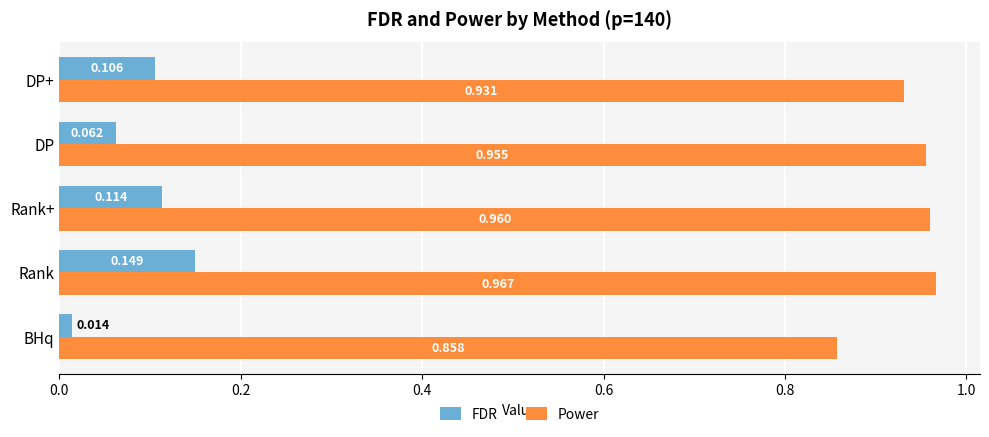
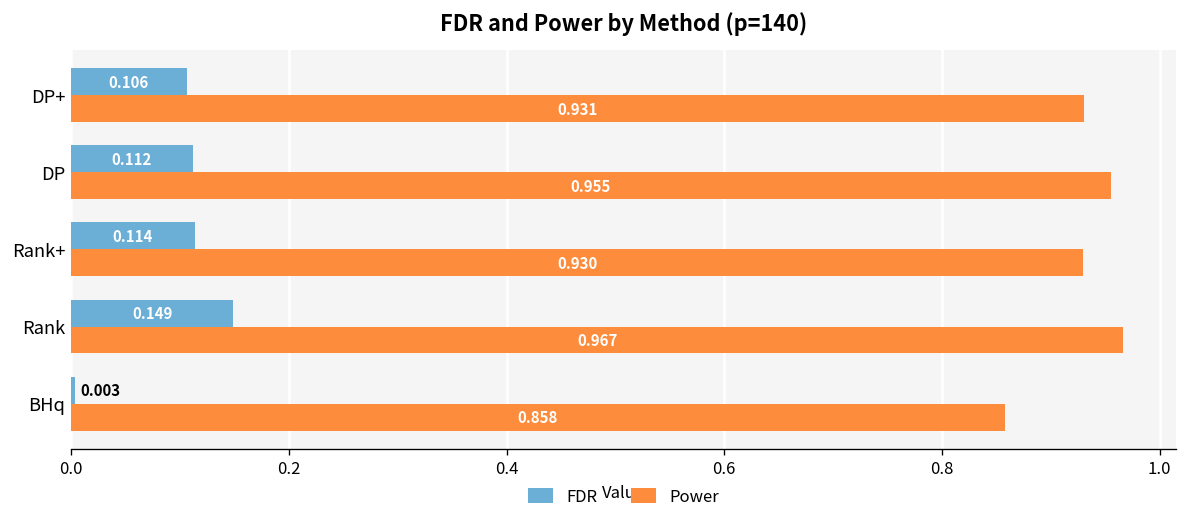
FDR, DP: 0.062 -> 0.112
Power, Rank+: 0.960 -> 0.930
FDR, BHq: 0.014 -> 0.003
